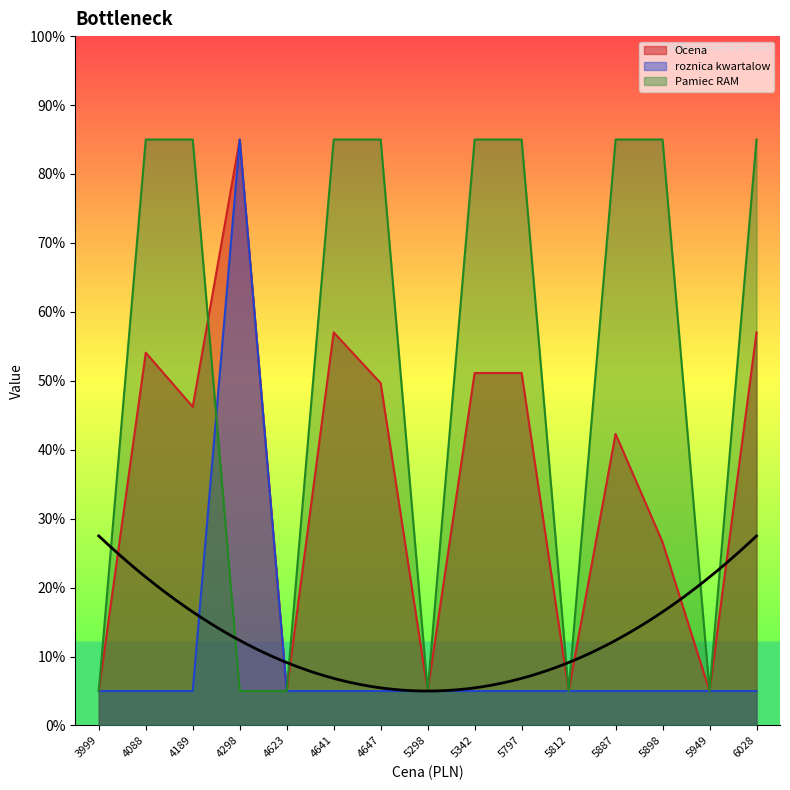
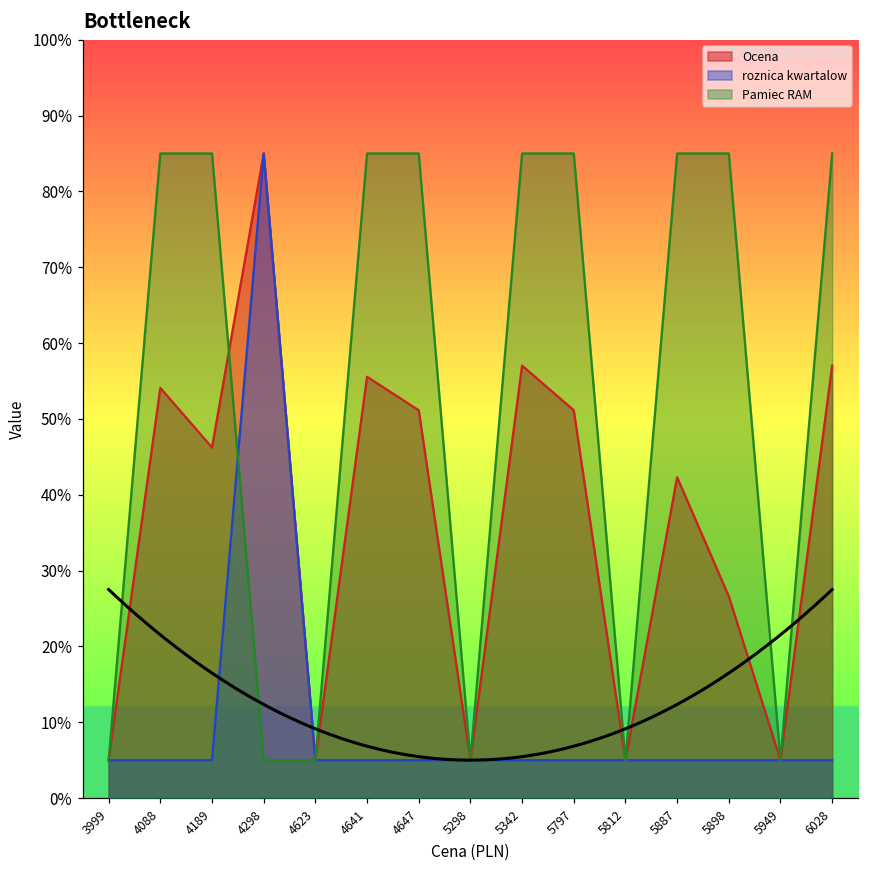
Ocena, 4641: 57% -> 56%
Ocena, 4647: 50% -> 51%
Ocena, 5342: 51% -> 57%
